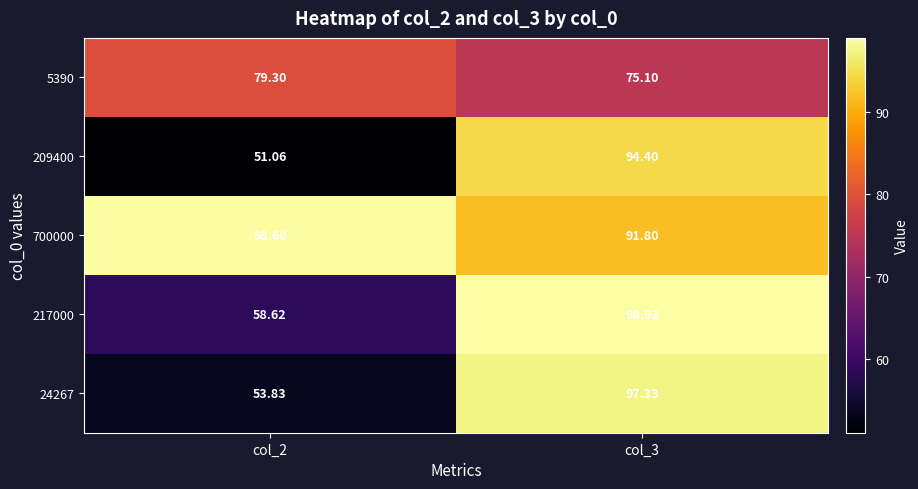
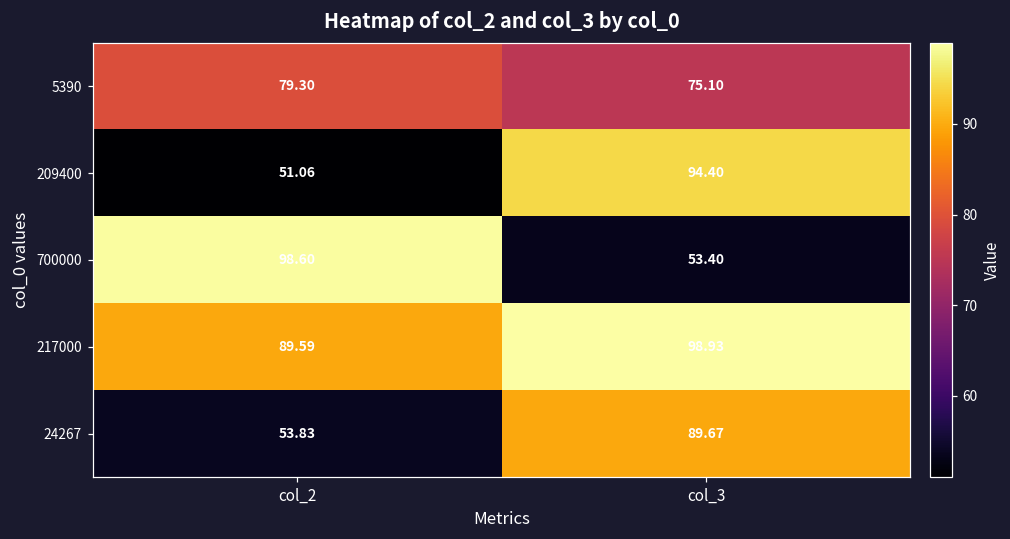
700000, col_3: 91.80 -> 53.40
217000, col_2: 58.62 -> 89.59
24267, col_3: 97.33 -> 89.67
